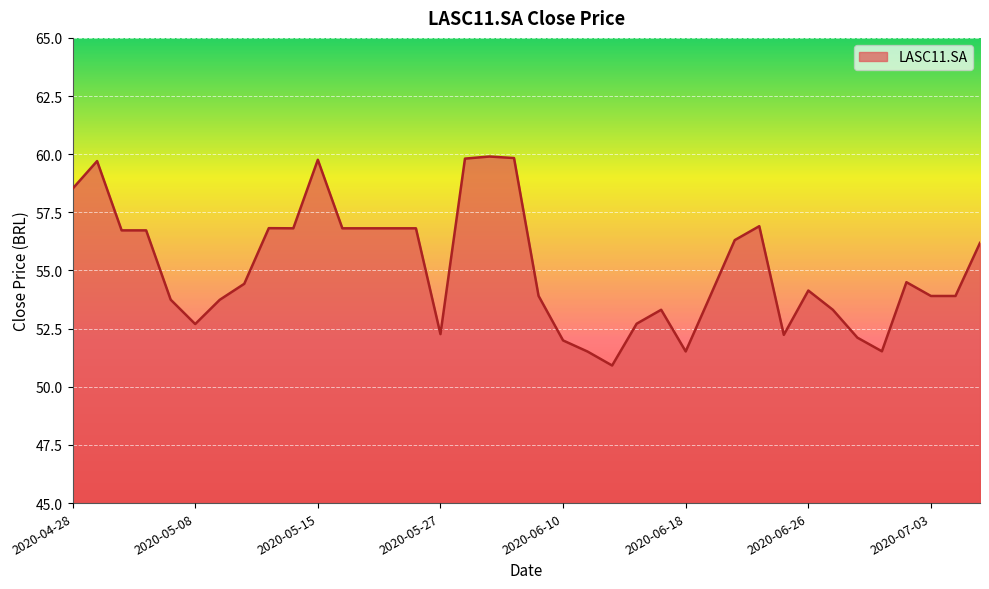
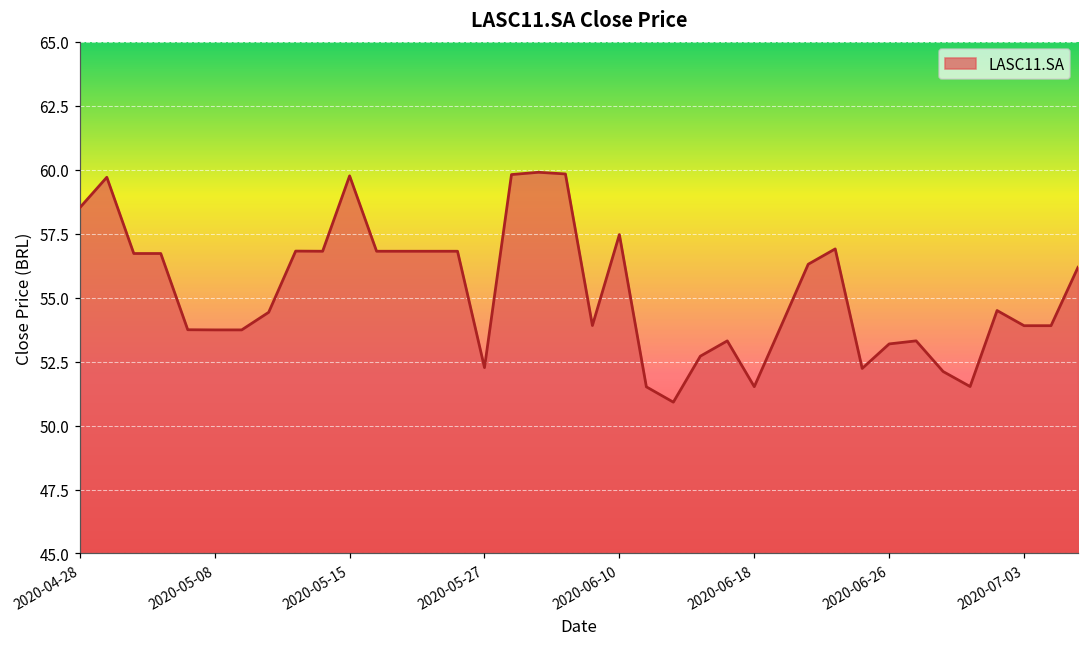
2020-05-08: 52.7 -> 53.7
2020-06-10: 52.0 -> 57.5
2020-06-26: 54.1 -> 53.2
